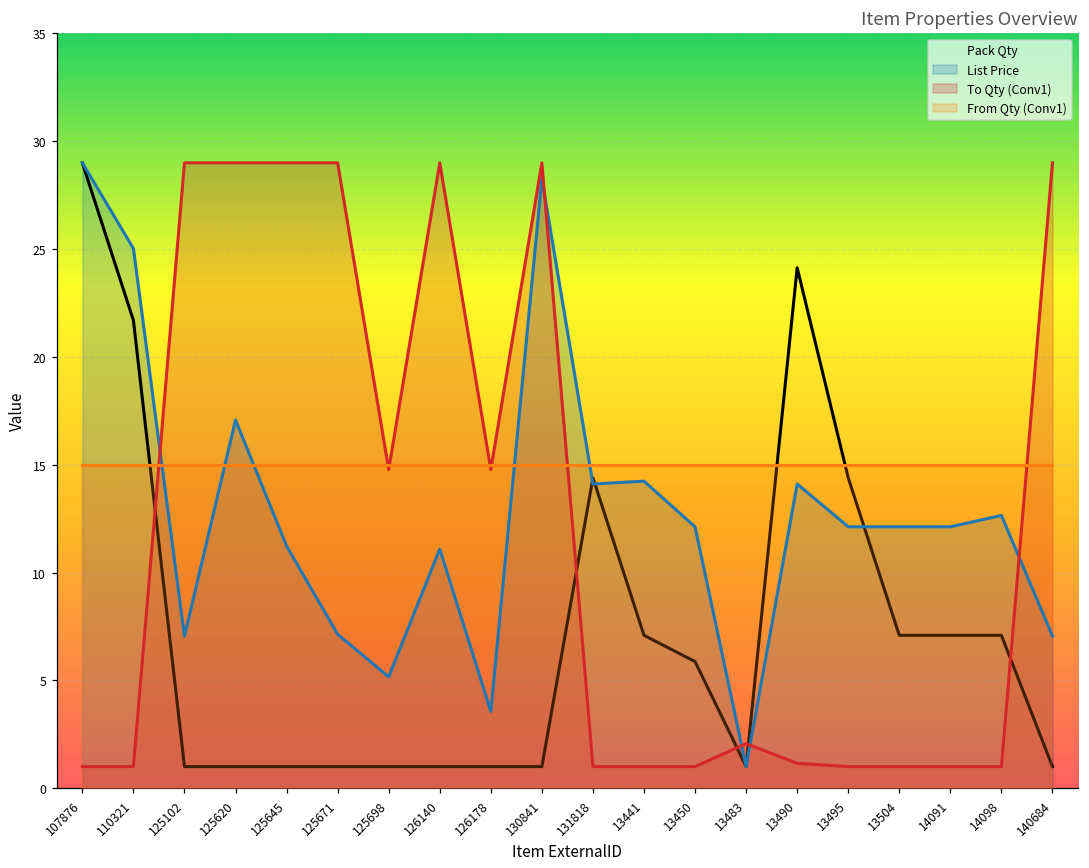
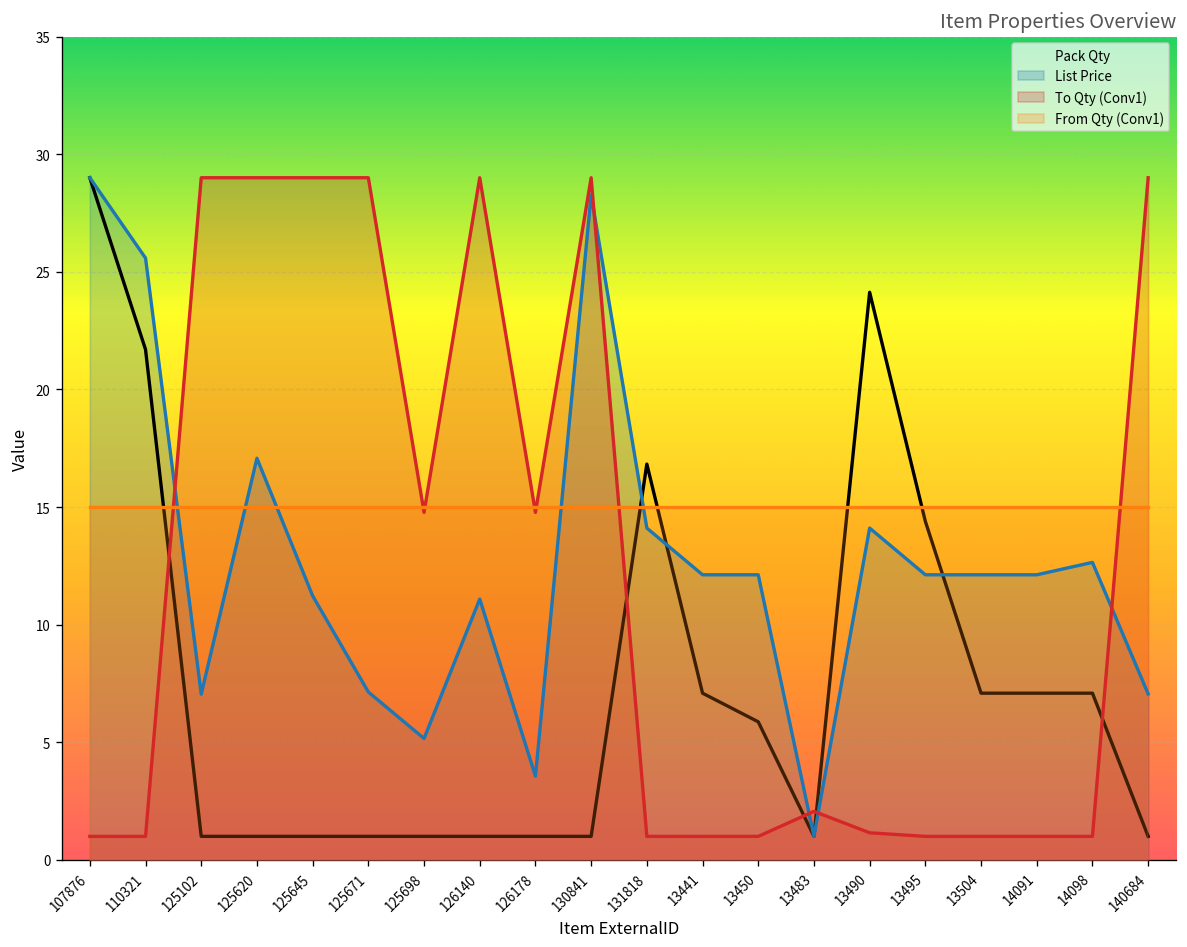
List Price, 110321: 25.0 -> 25.6
Pack Qty, 131818: 14.4 -> 16.8
List Price, 13441: 14.2 -> 12.1
